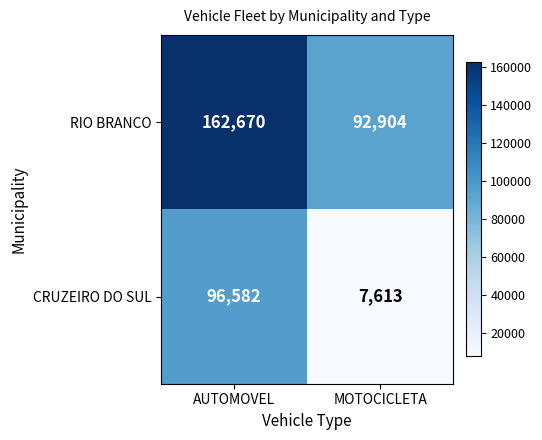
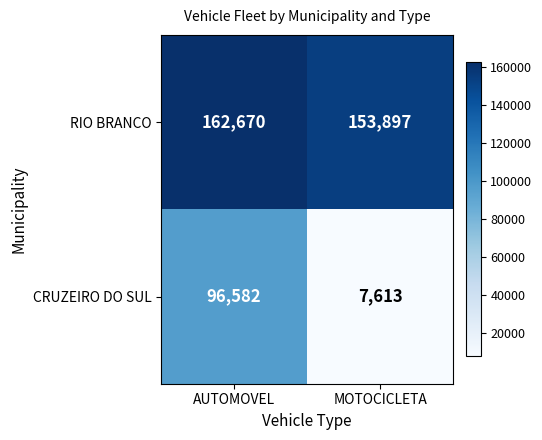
RIO BRANCO, MOTOCICLETA: 92,904 -> 153,897
